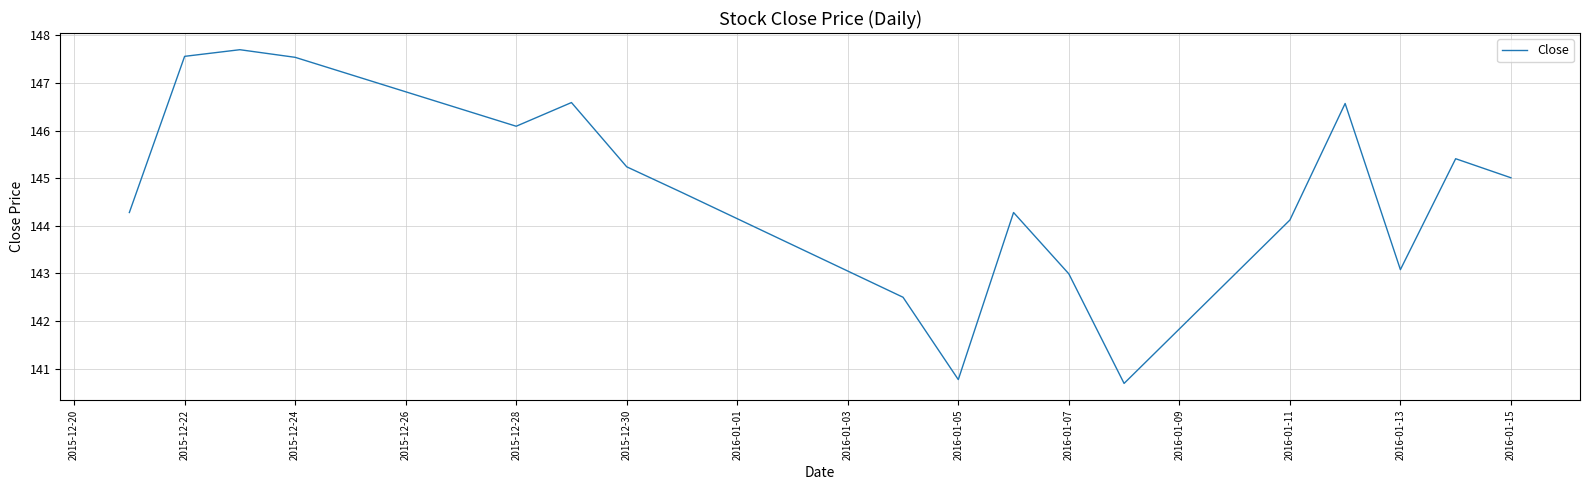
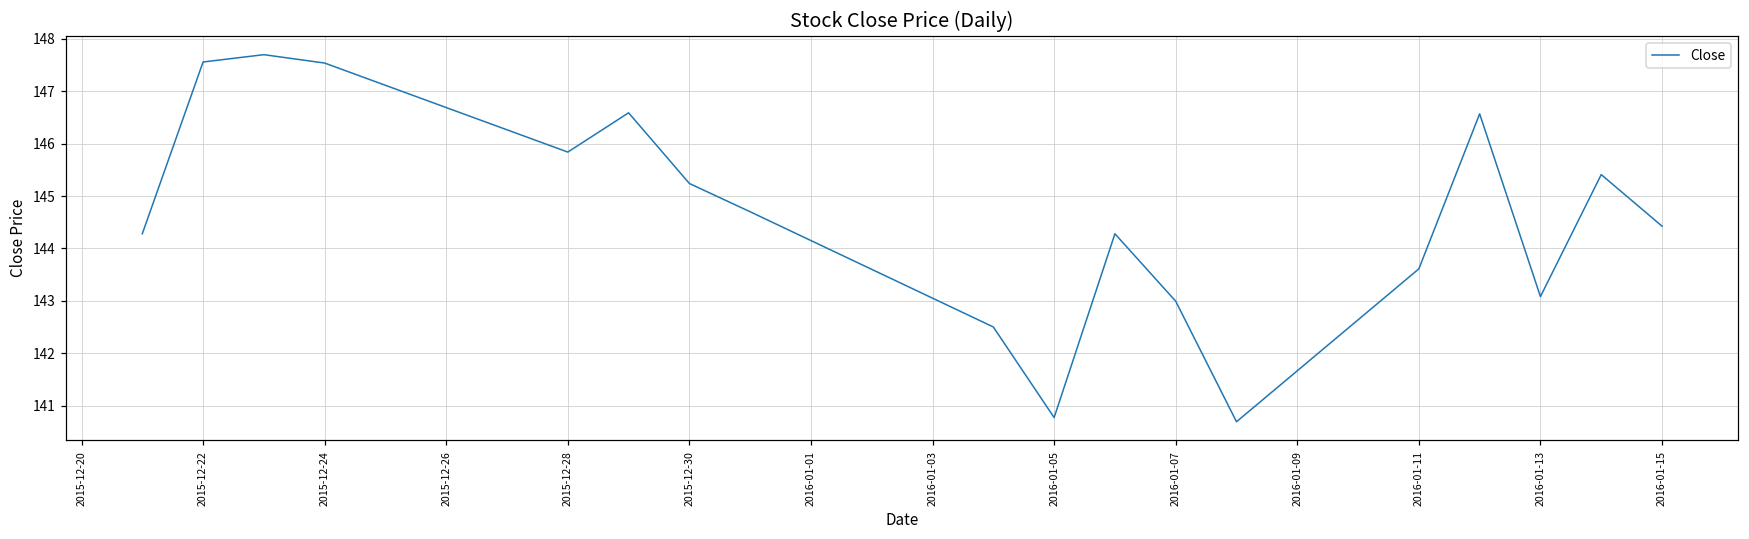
2015-12-28: 146.1 -> 145.8
2016-01-11: 144.1 -> 143.6
2016-01-15: 145.0 -> 144.4
